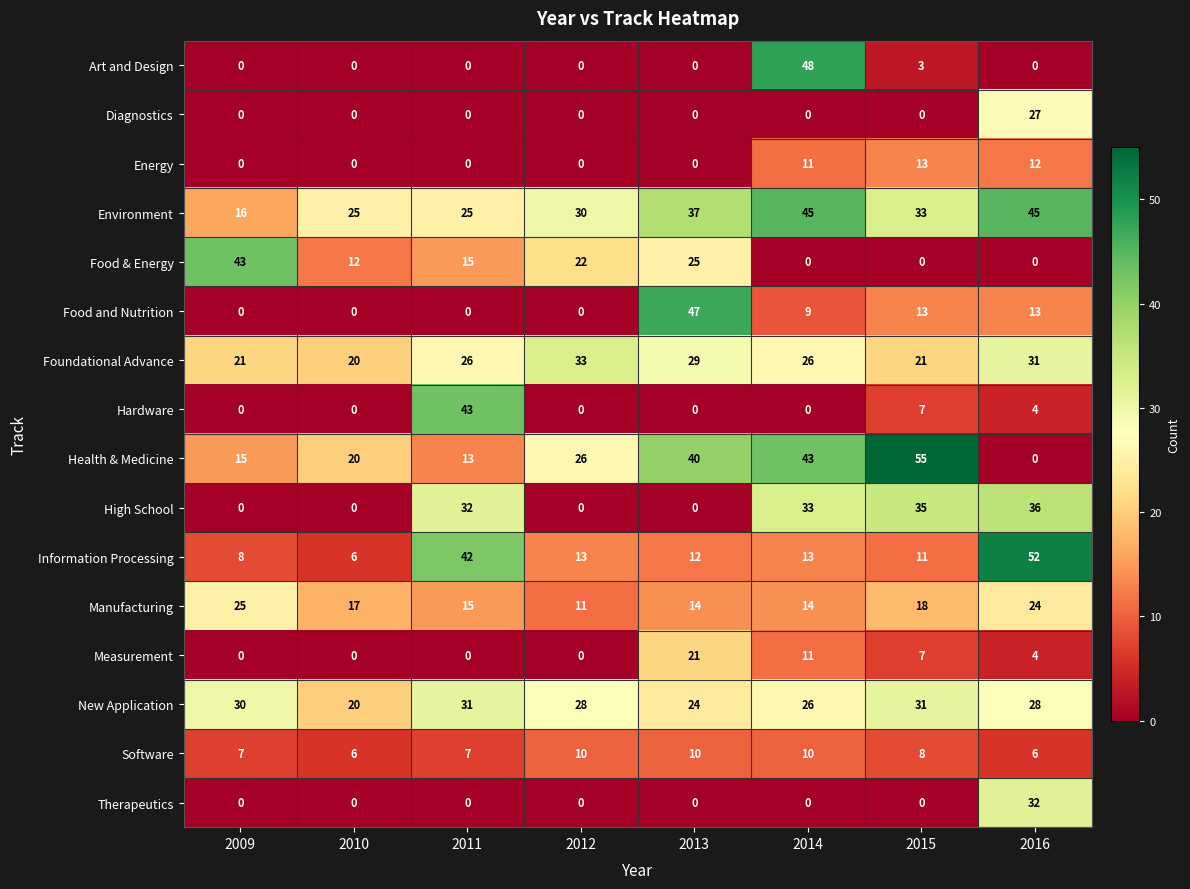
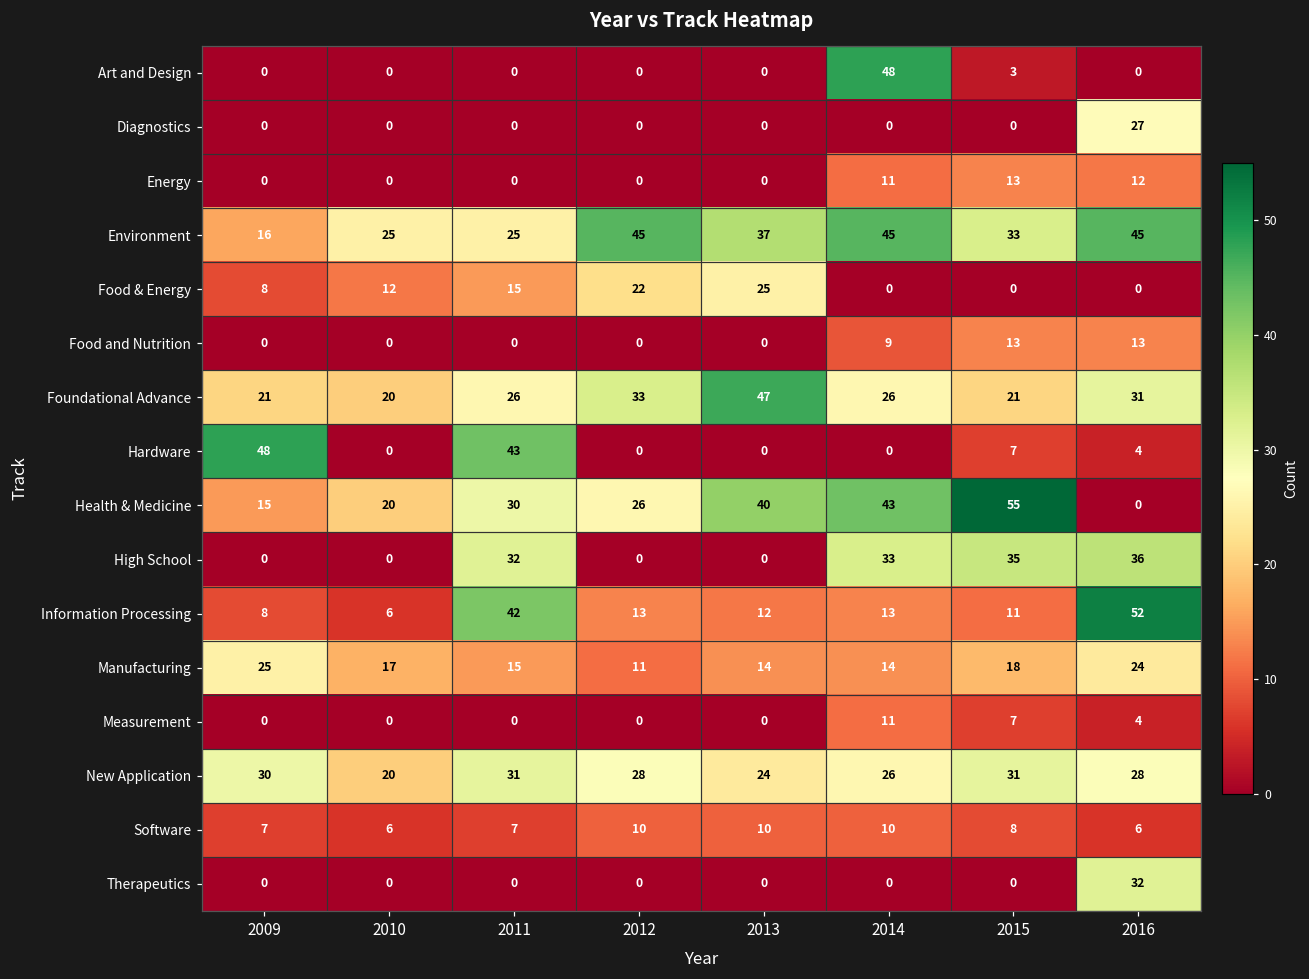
Environment, 2012: 30 -> 45
Food & Energy, 2009: 43 -> 8
Food and Nutrition, 2013: 47 -> 0
Foundational Advance, 2013: 29 -> 47
Hardware, 2009: 0 -> 48
Health & Medicine, 2011: 13 -> 30
Measurement, 2013: 21 -> 0
